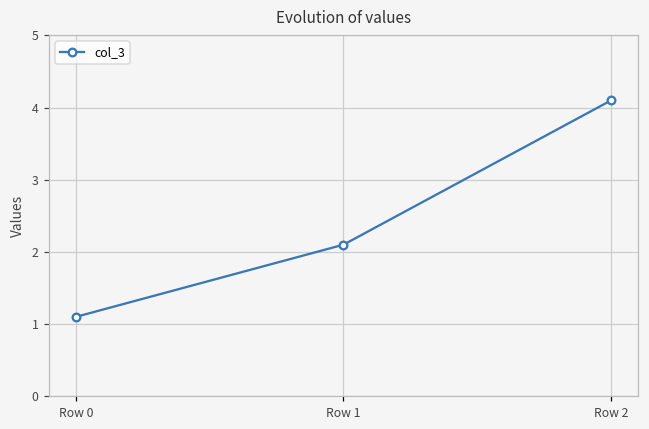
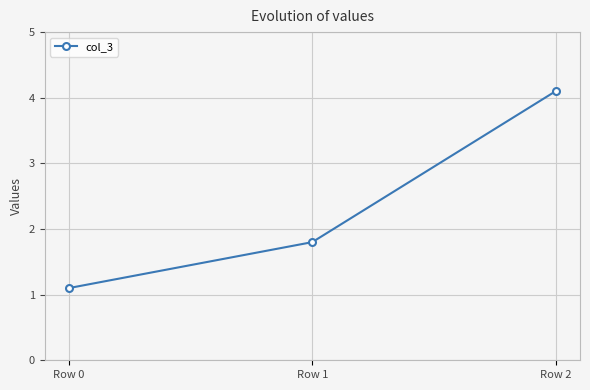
Row 1: 2.1 -> 1.8
